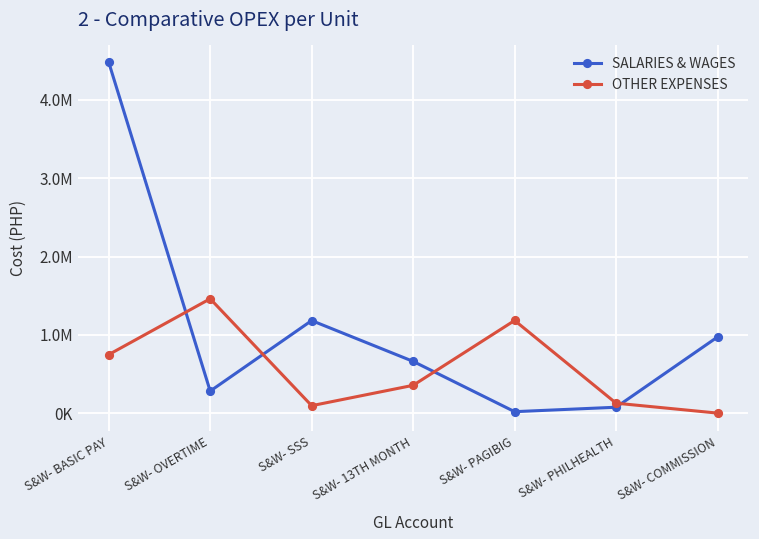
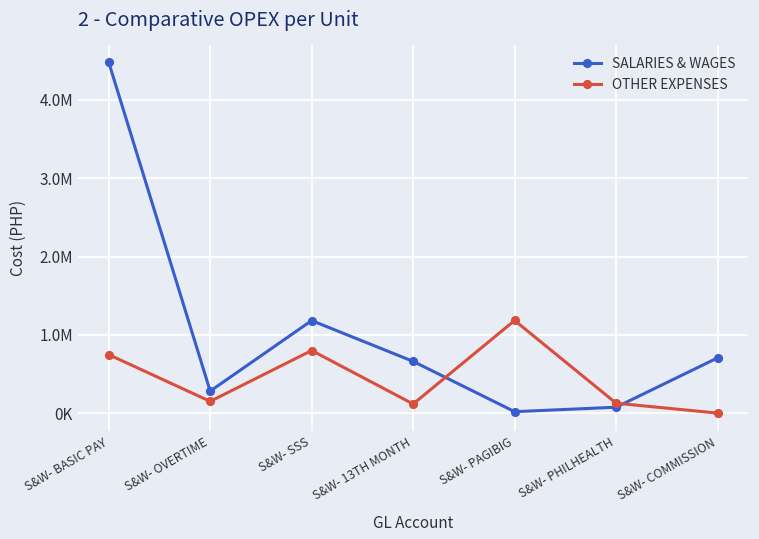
OTHER EXPENSES, S&W- OVERTIME: 1500000 -> 200000
OTHER EXPENSES, S&W- SSS: 100000 -> 800000
OTHER EXPENSES, S&W- 13TH MONTH: 400000 -> 100000
SALARIES & WAGES, S&W- COMMISSION: 1000000 -> 700000
